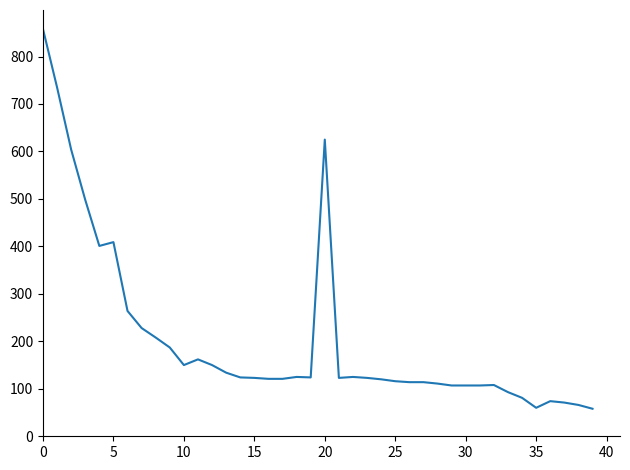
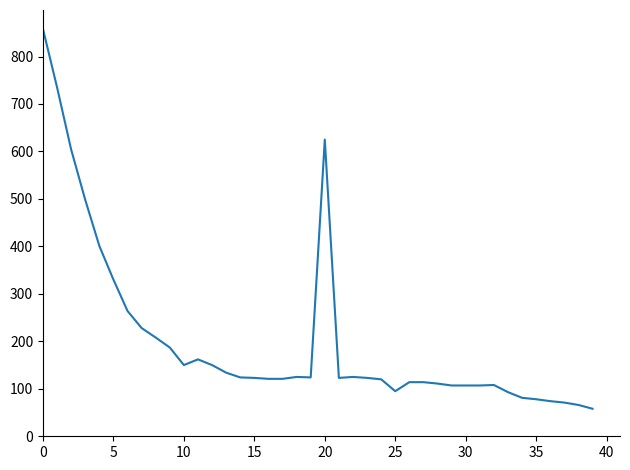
5: 410 -> 330
25: 120 -> 100
35: 60 -> 80
